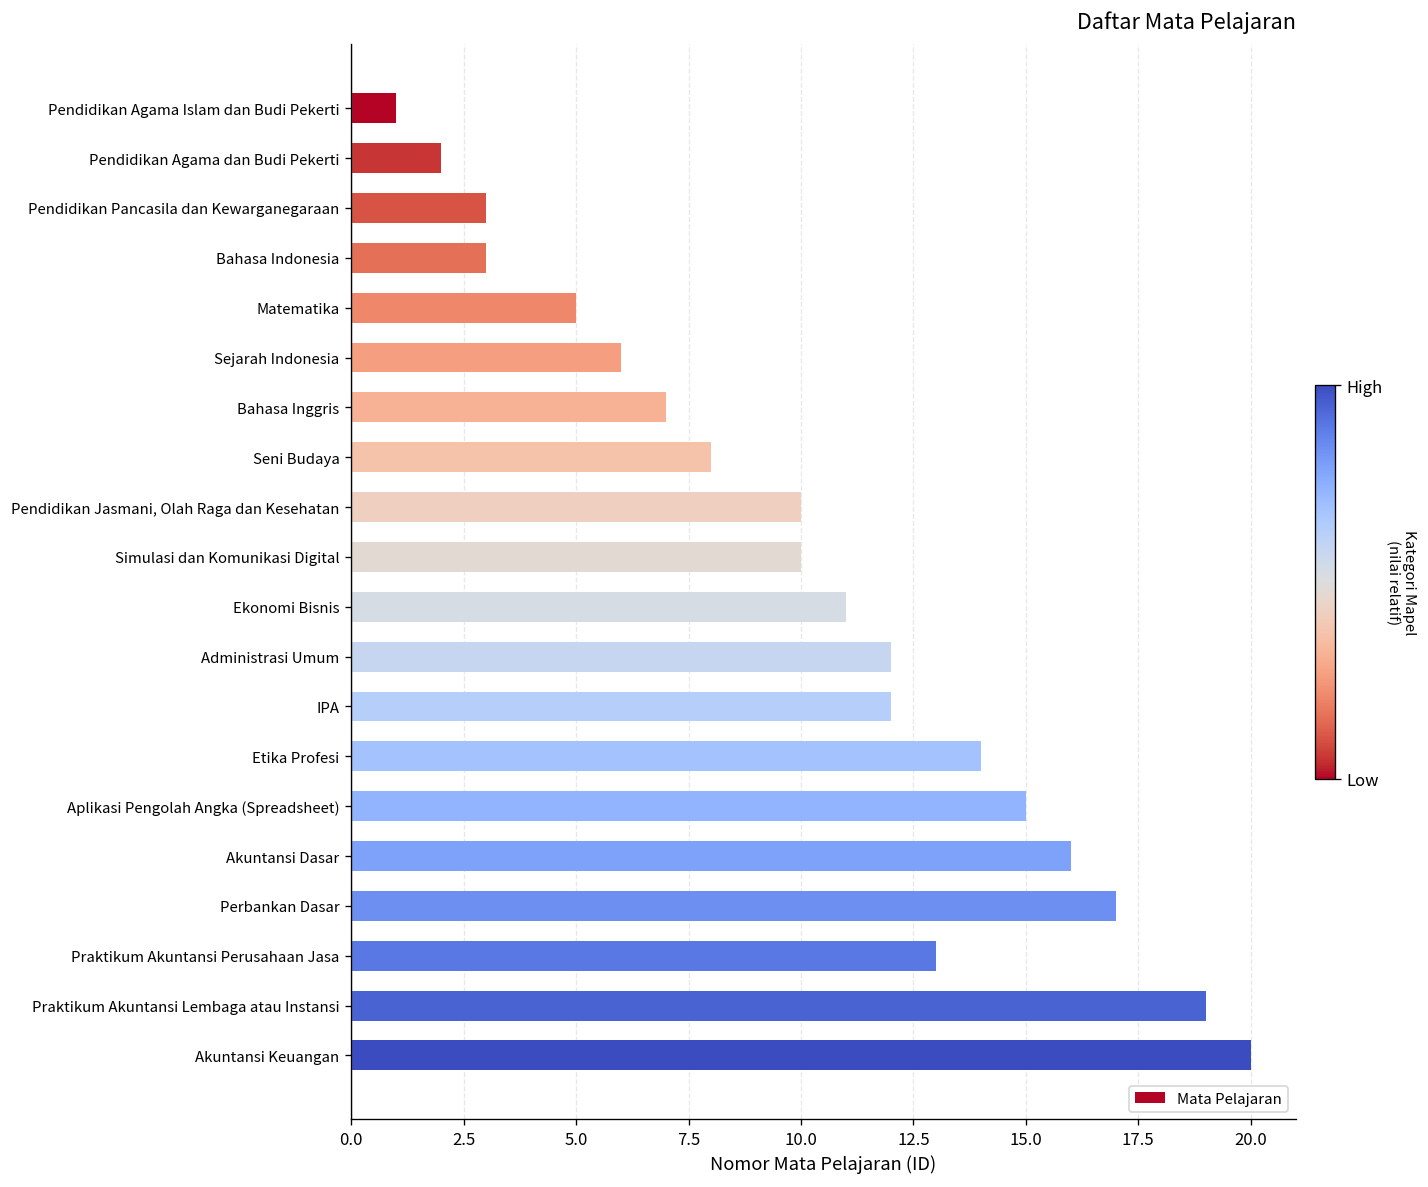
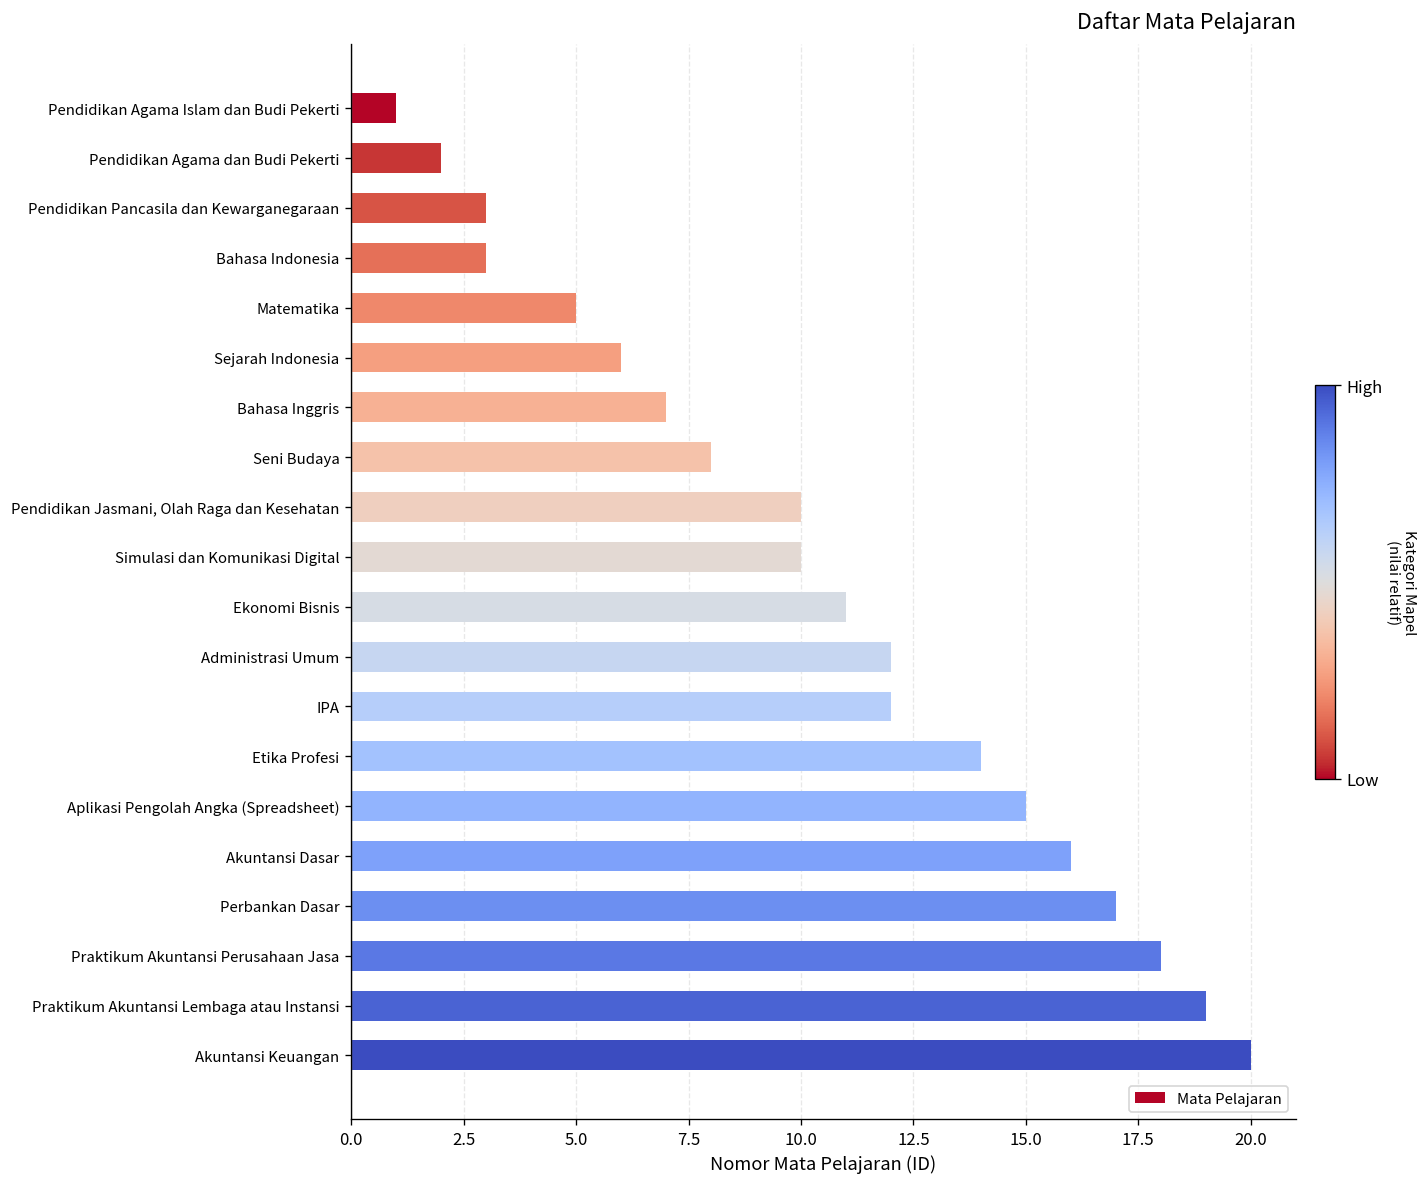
Praktikum Akuntansi Perusahaan Jasa: 13 -> 18
